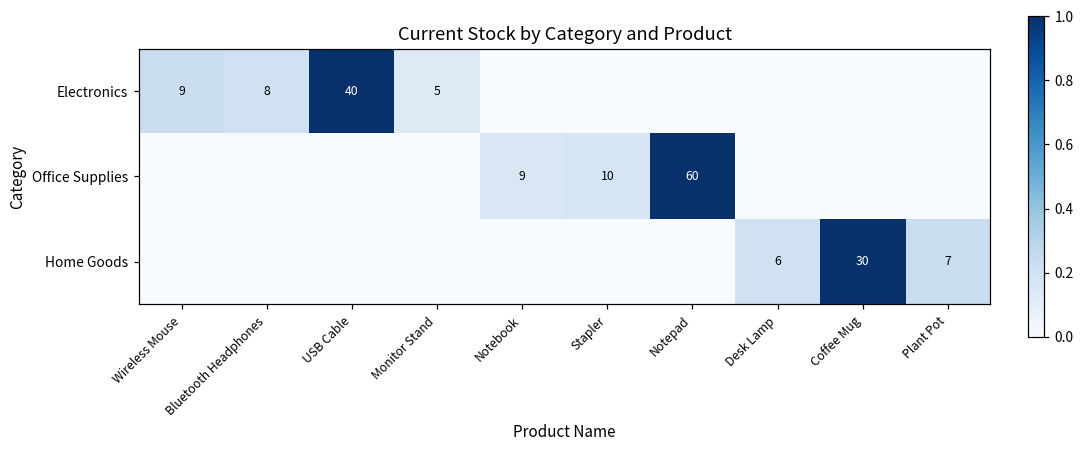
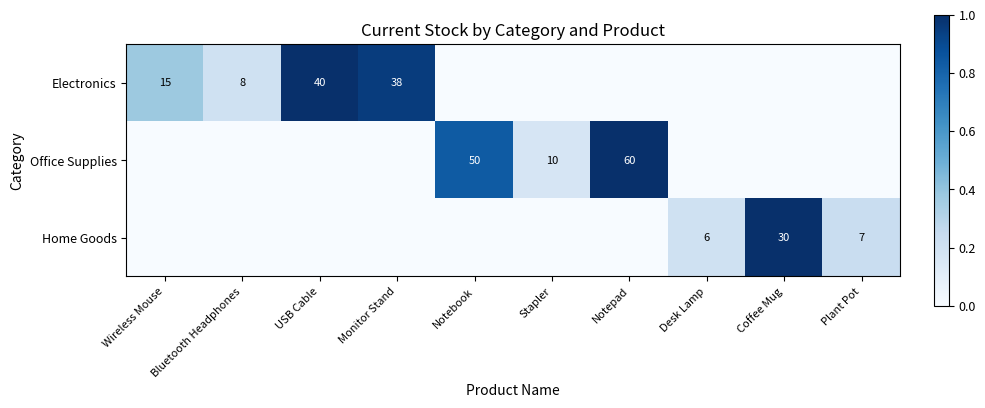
Electronics, Wireless Mouse: 9 -> 15
Electronics, Monitor Stand: 5 -> 38
Office Supplies, Notebook: 9 -> 50
